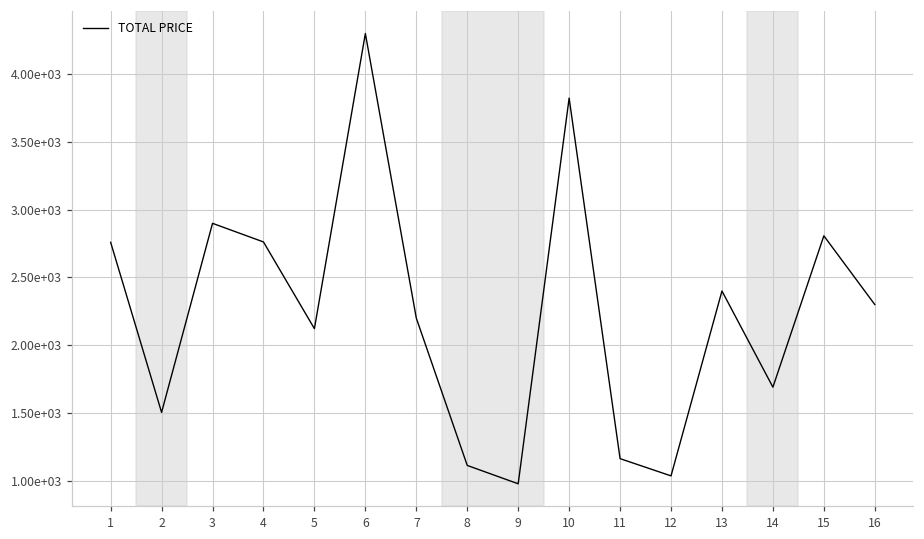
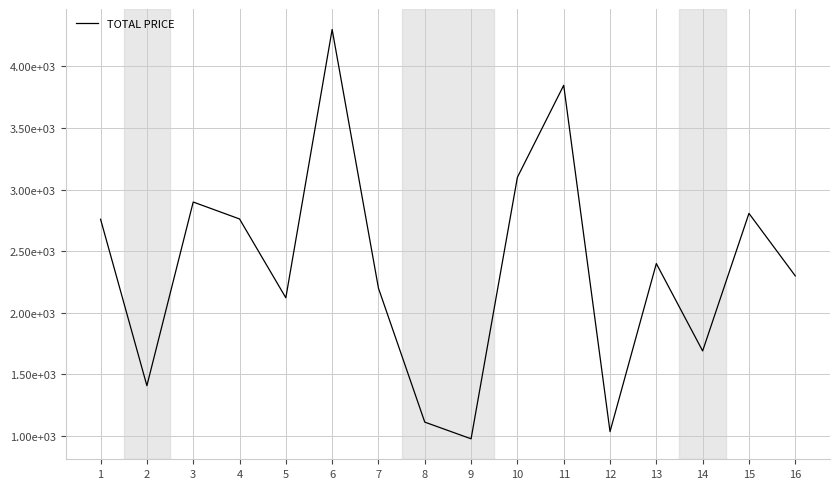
2: 1500 -> 1410
10: 3820 -> 3100
11: 1160 -> 3850
